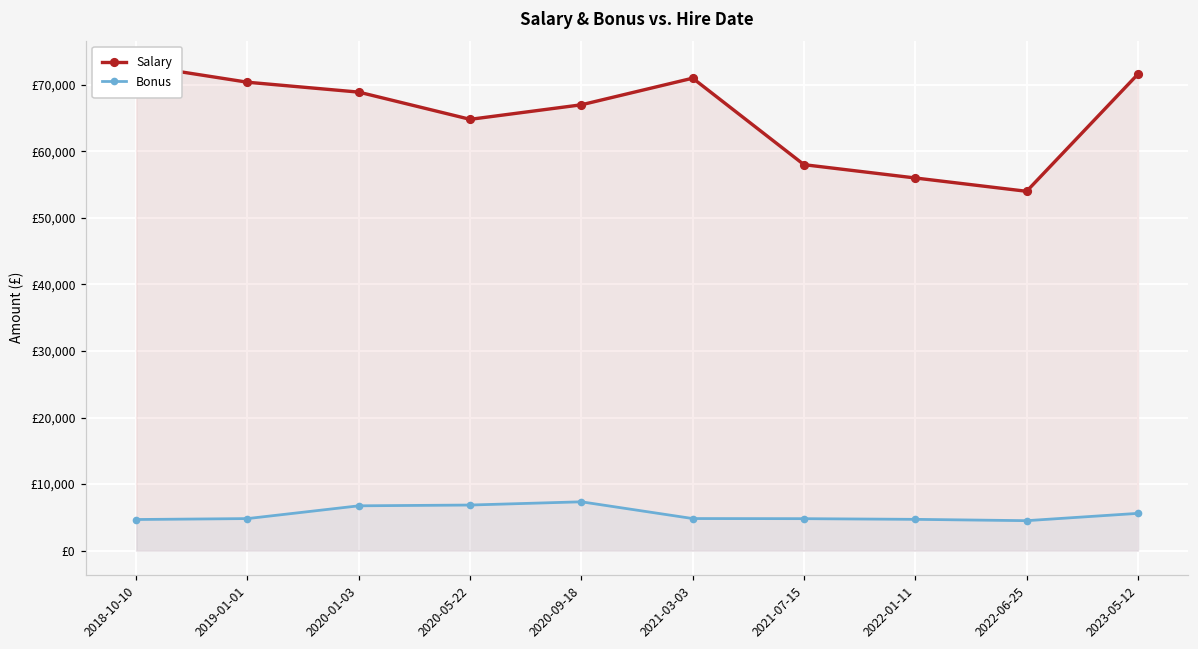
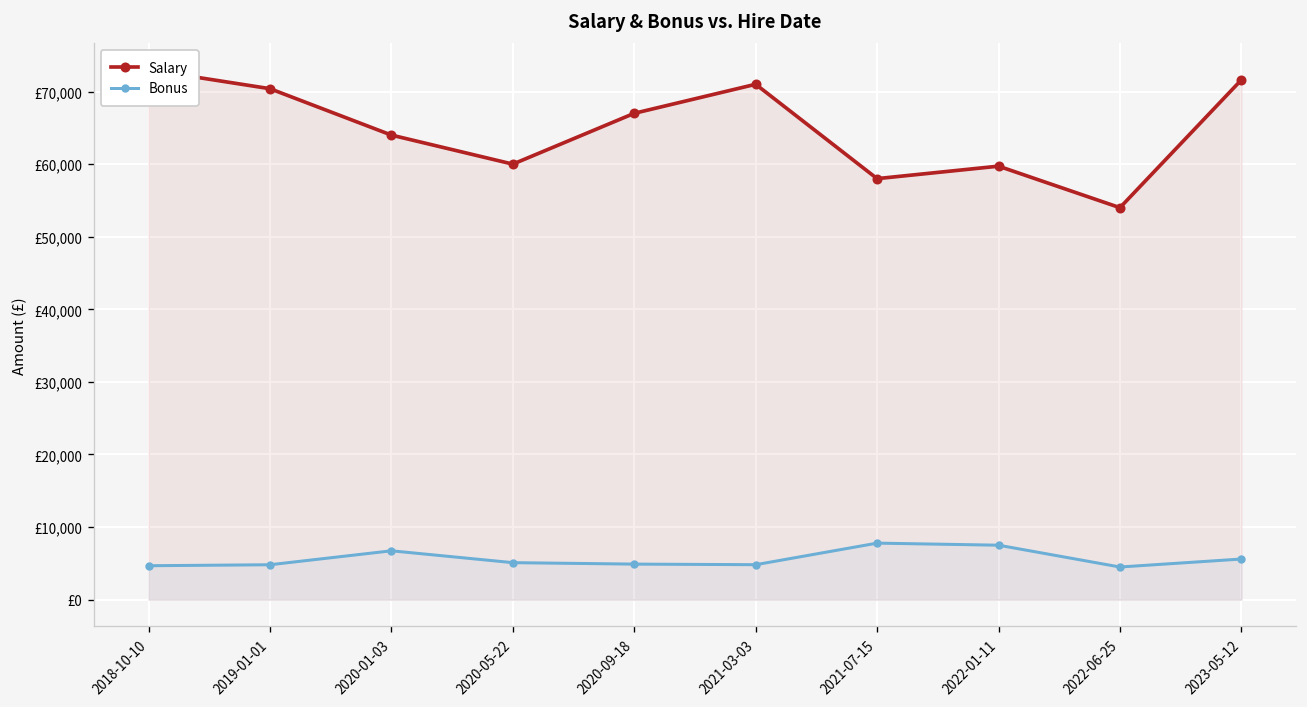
Salary, 2020-01-03: £69,000 -> £64,000
Salary, 2020-05-22: £65,000 -> £60,000
Bonus, 2020-05-22: £7,000 -> £5,000
Bonus, 2020-09-18: £7,000 -> £5,000
Bonus, 2021-07-15: £5,000 -> £8,000
Salary, 2022-01-11: £56,000 -> £60,000
Bonus, 2022-01-11: £5,000 -> £8,000
